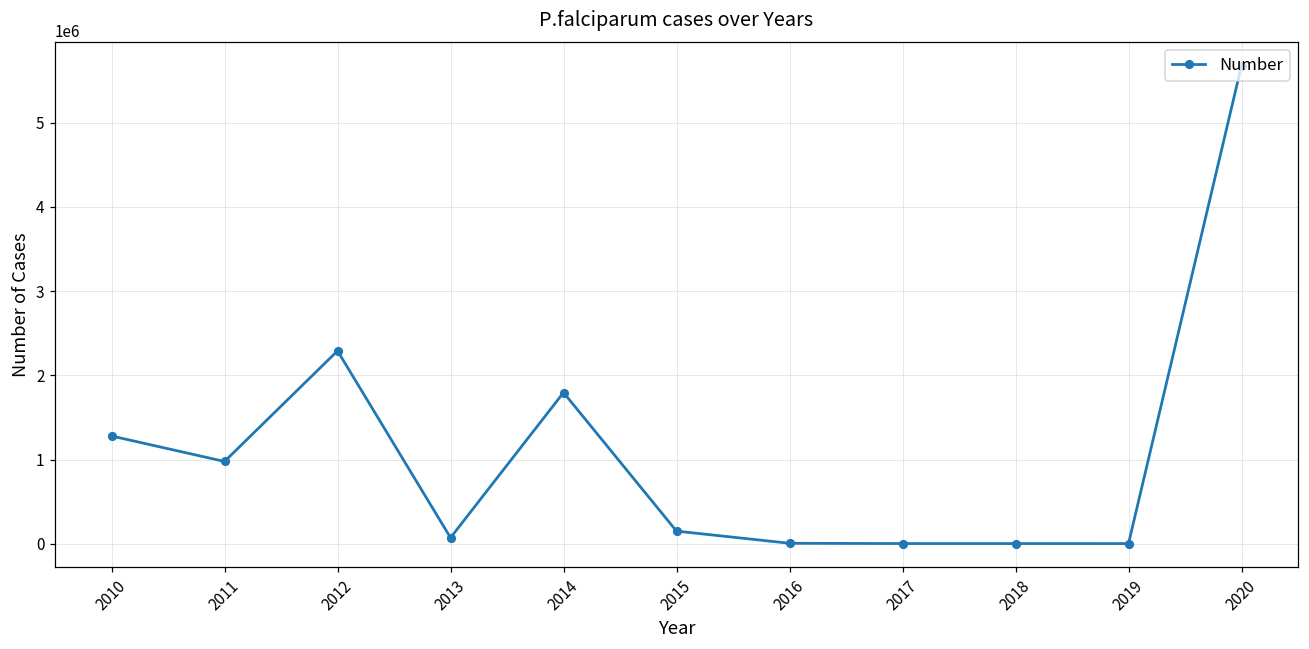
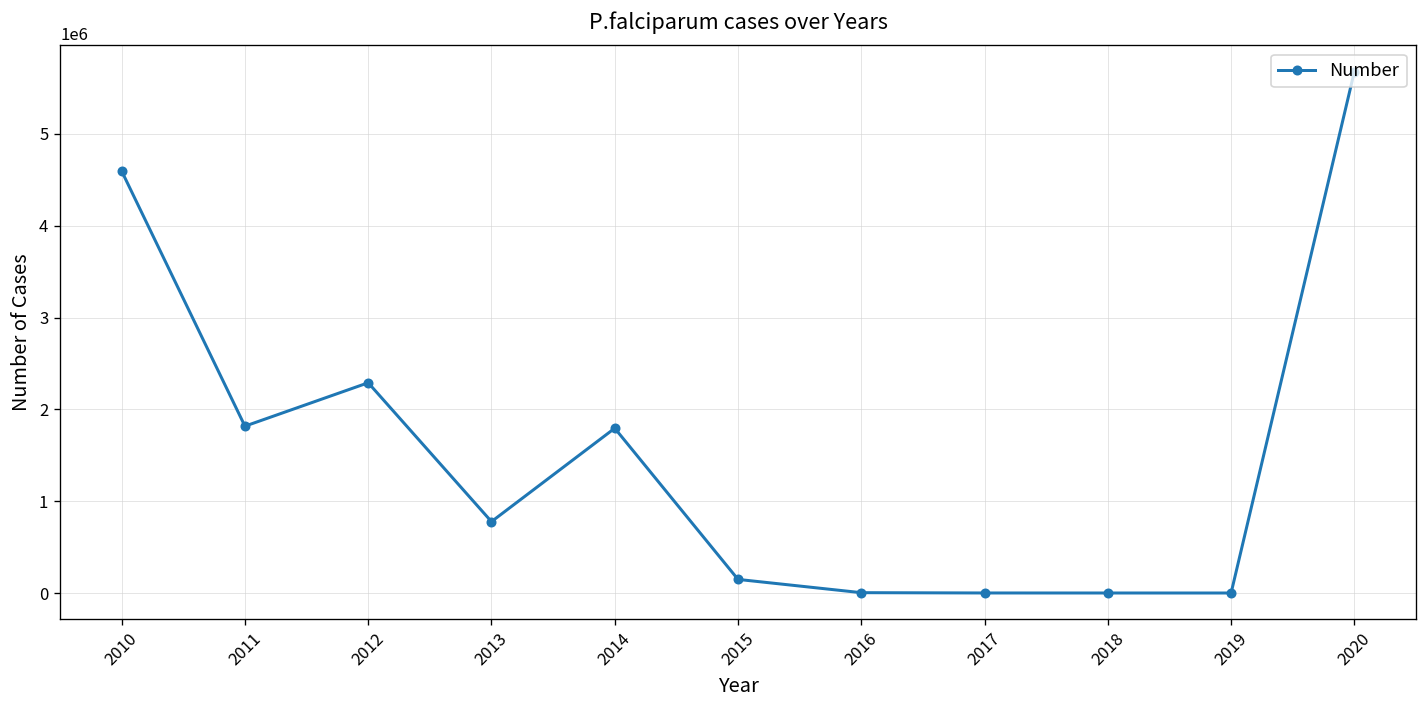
2010: 1300000 -> 4600000
2011: 1000000 -> 1800000
2013: 100000 -> 800000
